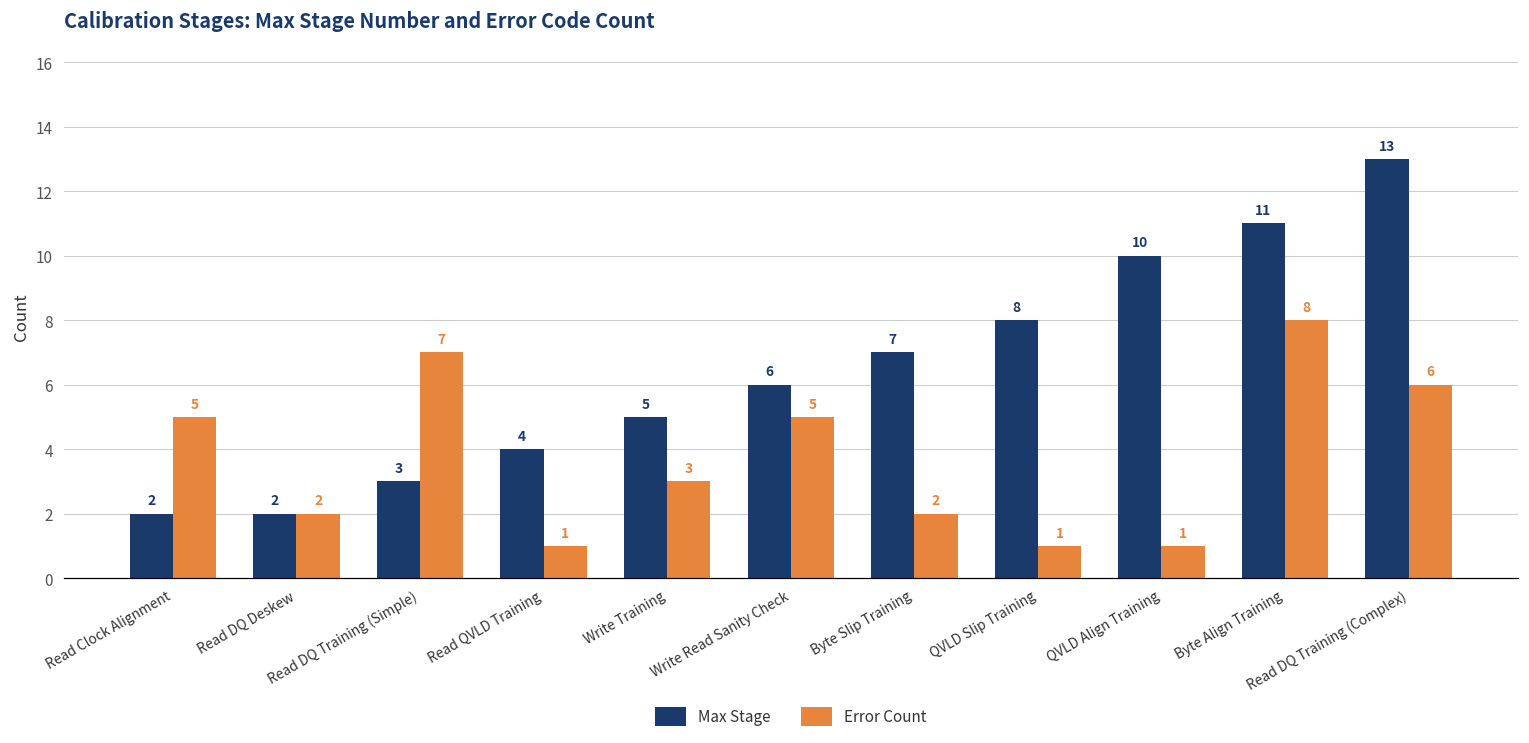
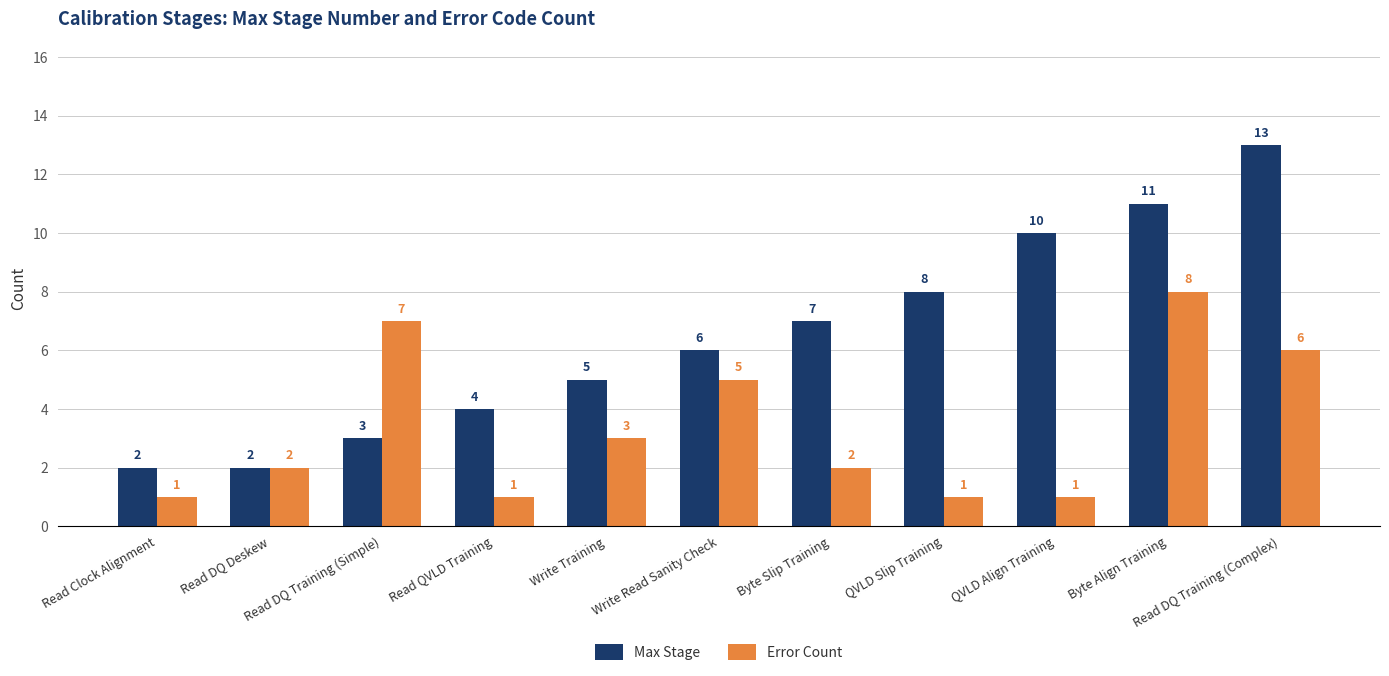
Error Count, Read Clock Alignment: 5 -> 1
